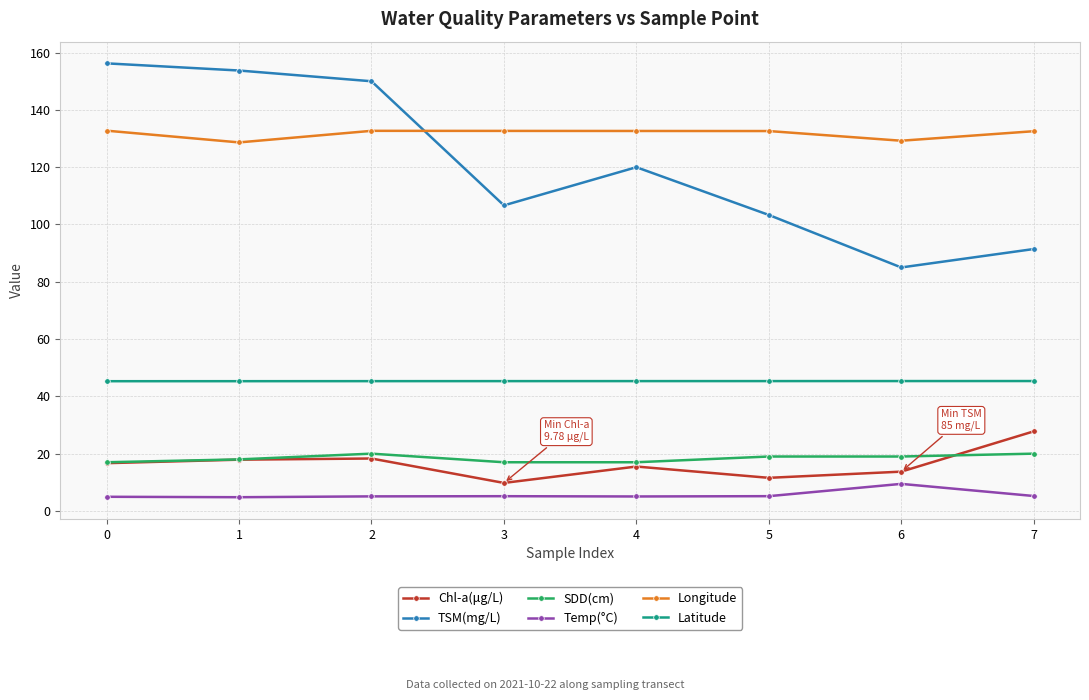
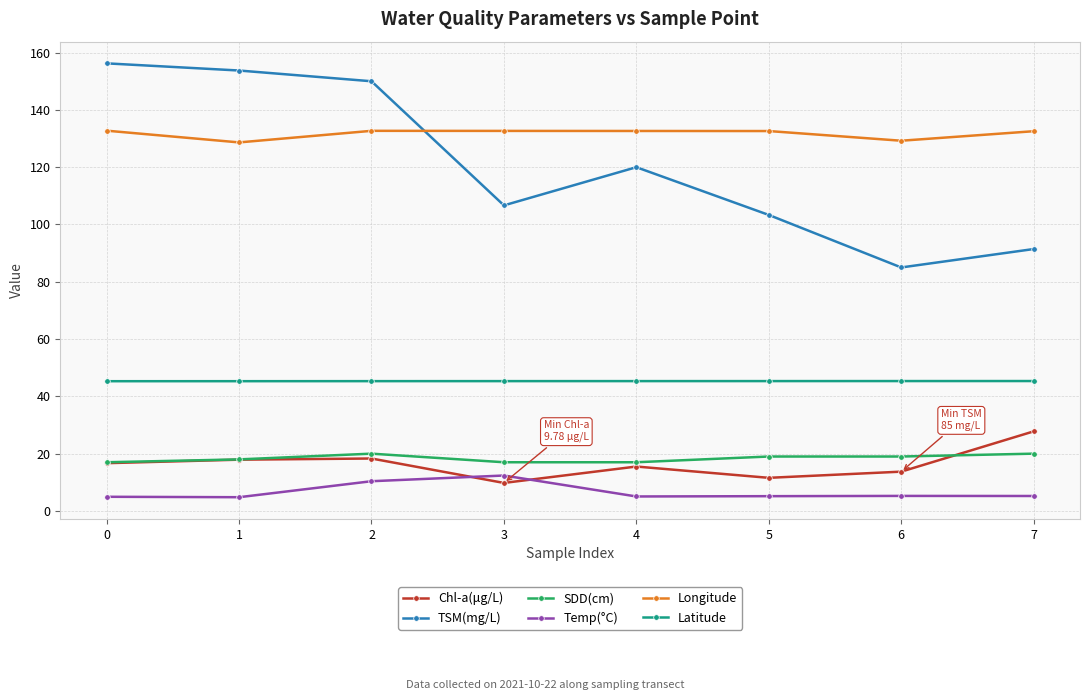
Temp(°C), 2: 5 -> 10
Temp(°C), 3: 5 -> 12
Temp(°C), 6: 9 -> 5
